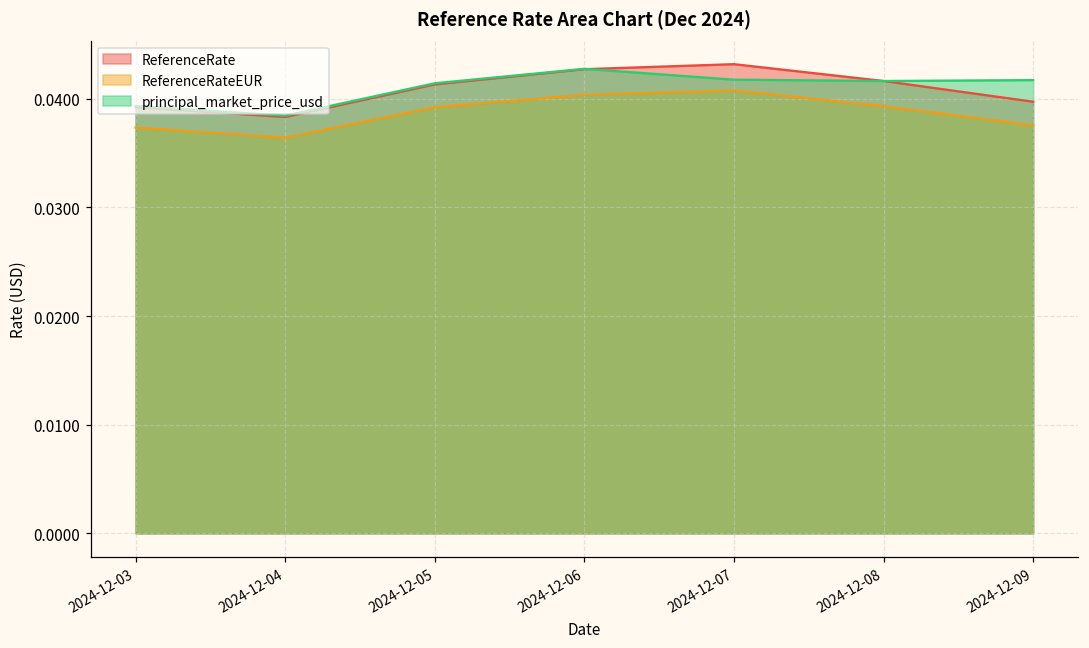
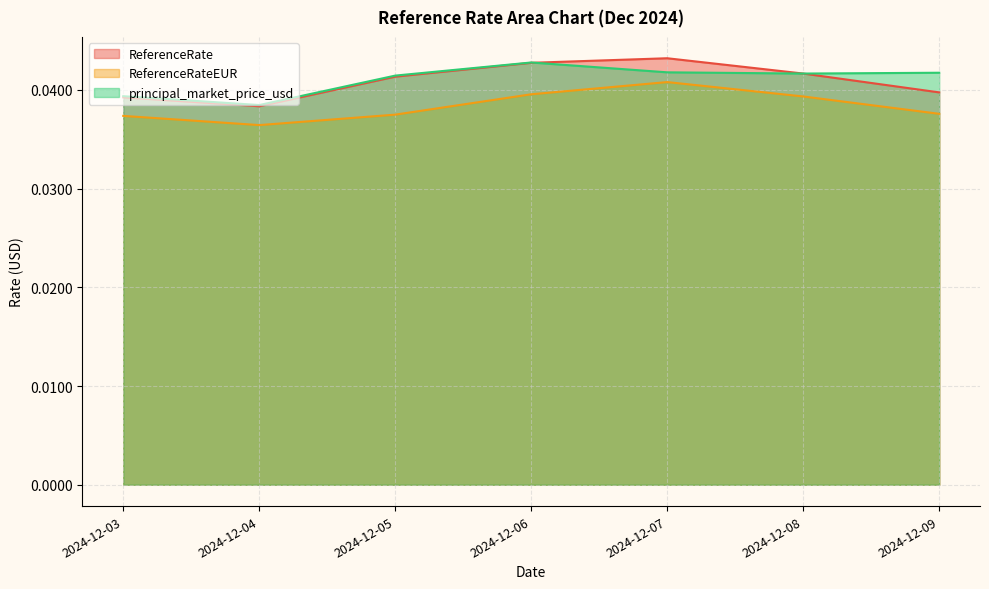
ReferenceRateEUR, 2024-12-05: 0.039 -> 0.037
ReferenceRateEUR, 2024-12-06: 0.0404 -> 0.0395
